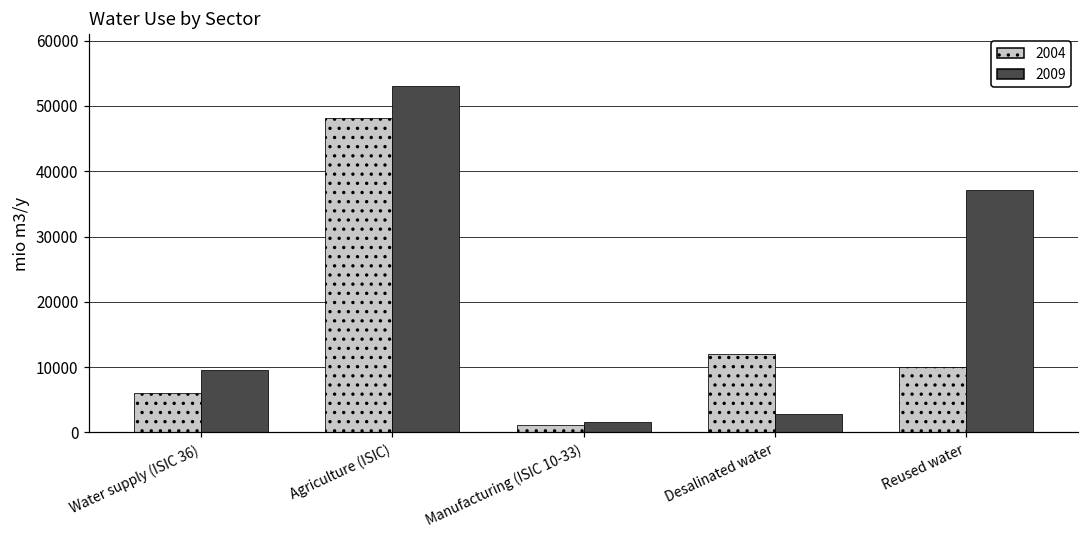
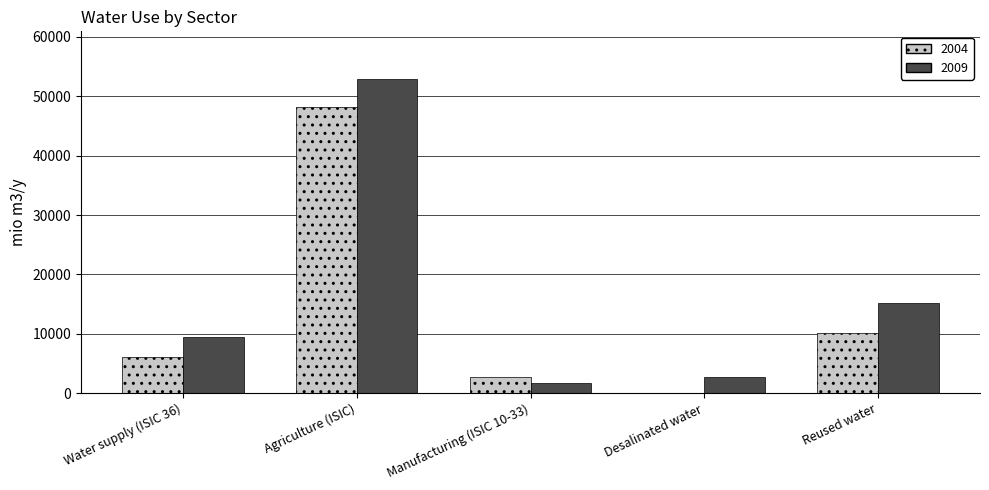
2004, Manufacturing (ISIC 10-33): 1000 -> 3000
2004, Desalinated water: 12000 -> 0
2009, Reused water: 37000 -> 15000
